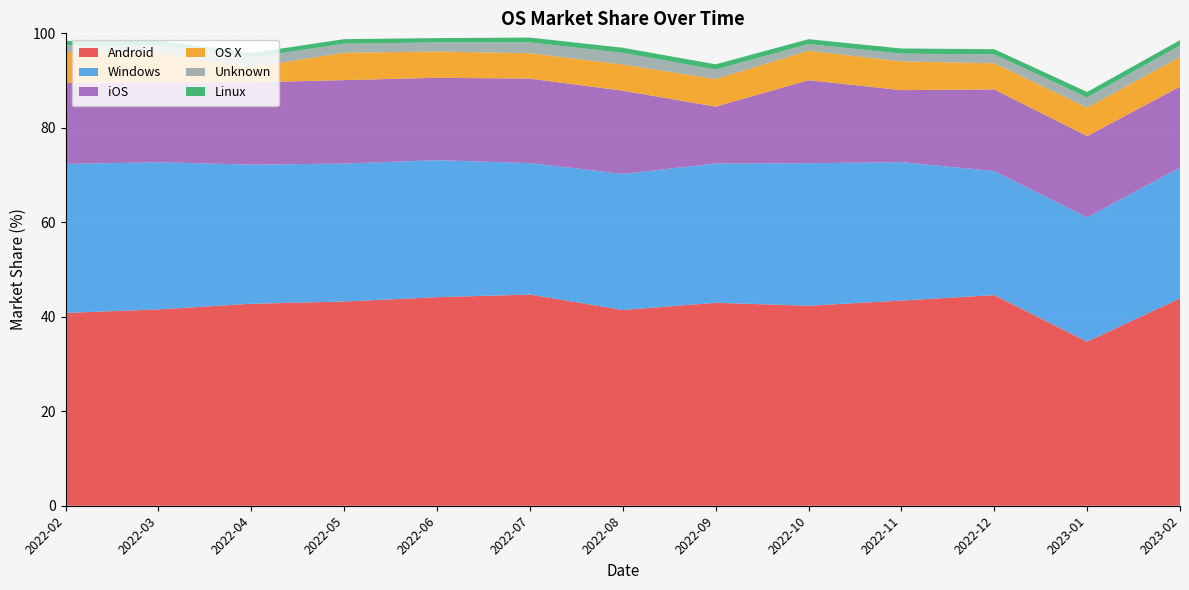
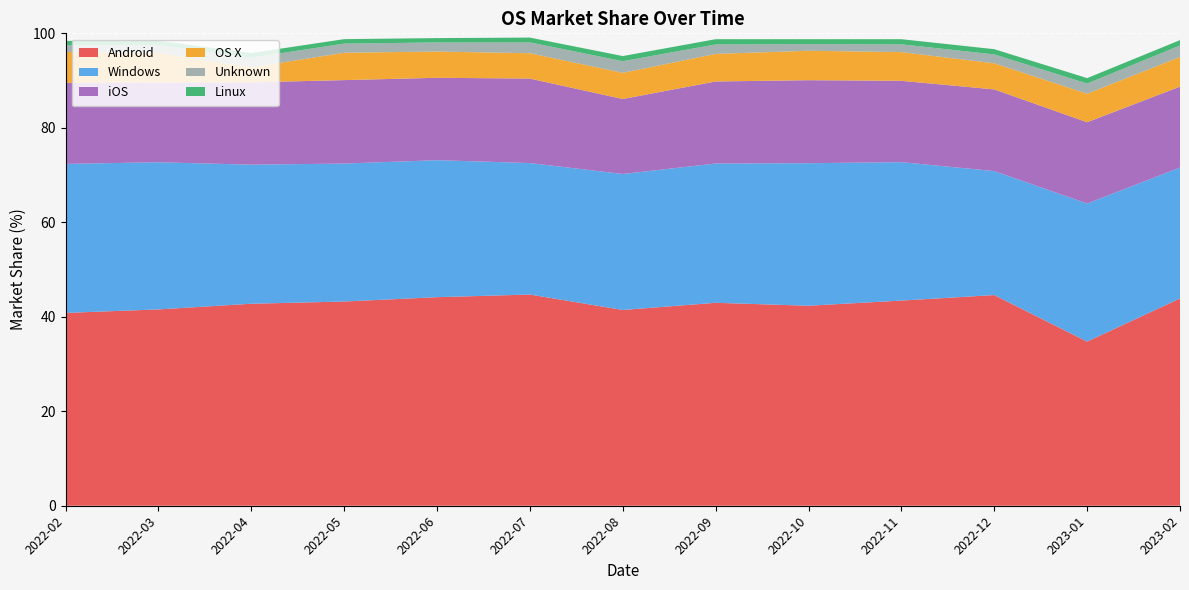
iOS, 2022-08: 18 -> 16
iOS, 2022-09: 12 -> 17
iOS, 2022-11: 15 -> 17
Windows, 2023-01: 26 -> 29
